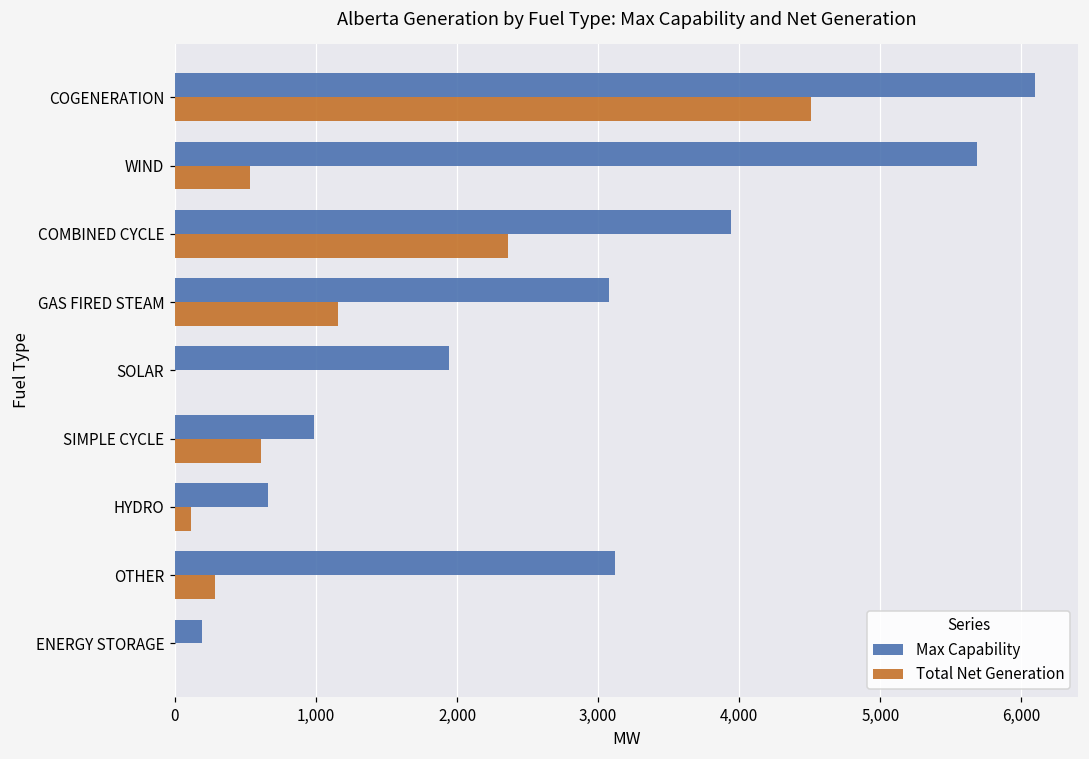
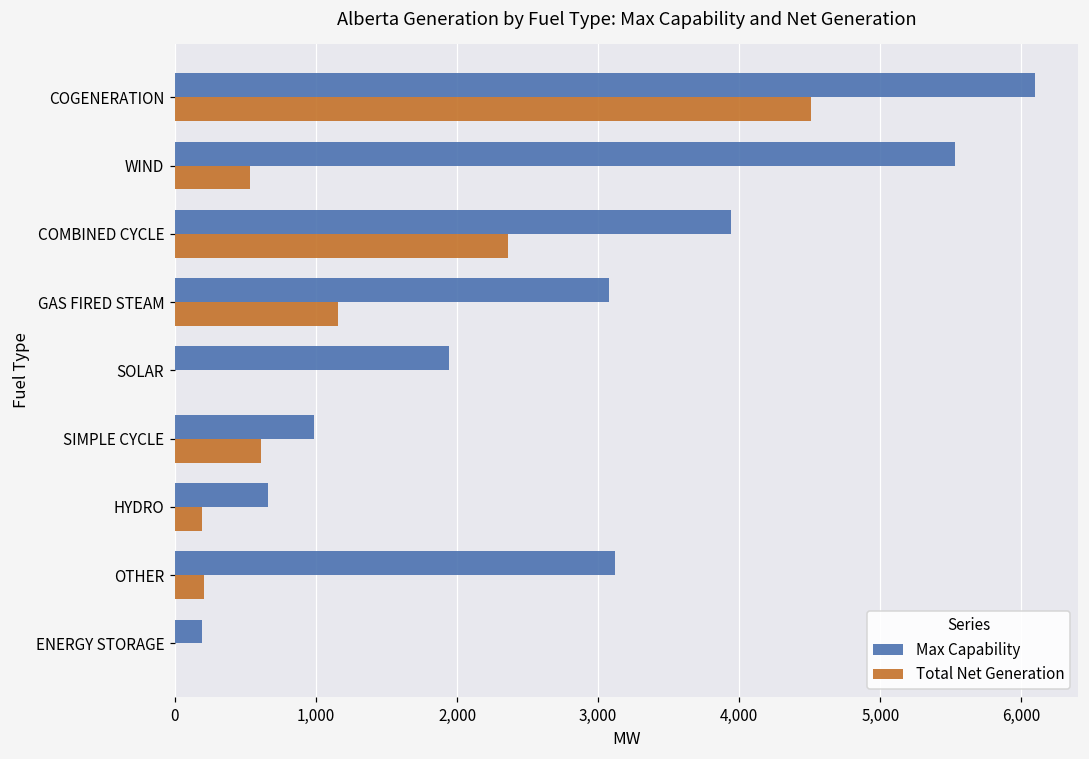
Max Capability, WIND: 5,680 -> 5,530
Total Net Generation, HYDRO: 120 -> 190
Total Net Generation, OTHER: 280 -> 210
